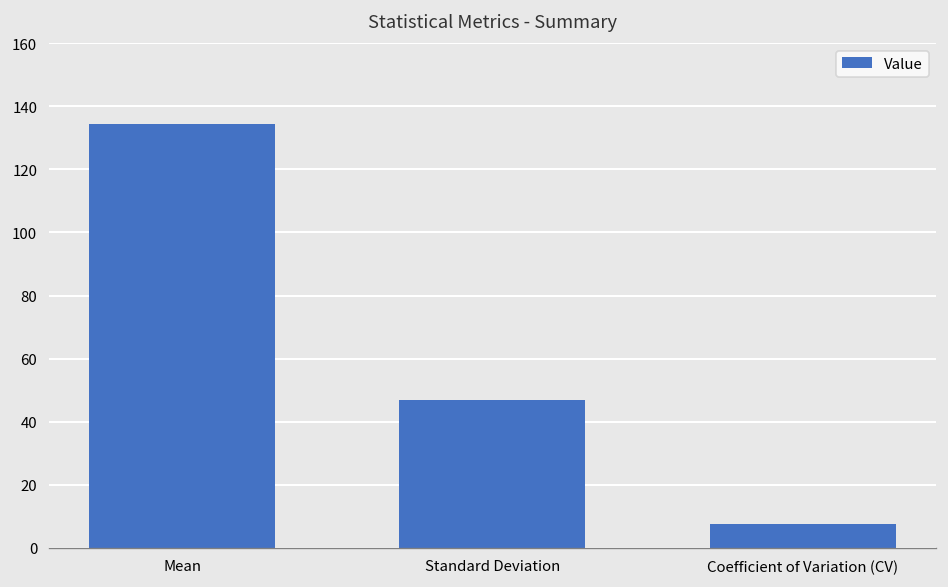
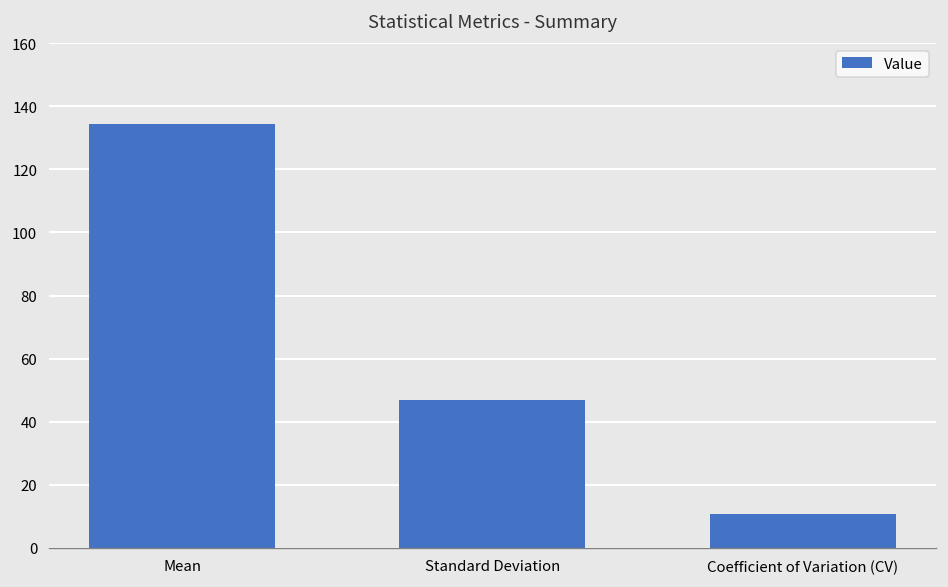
Coefficient of Variation (CV): 8 -> 11
